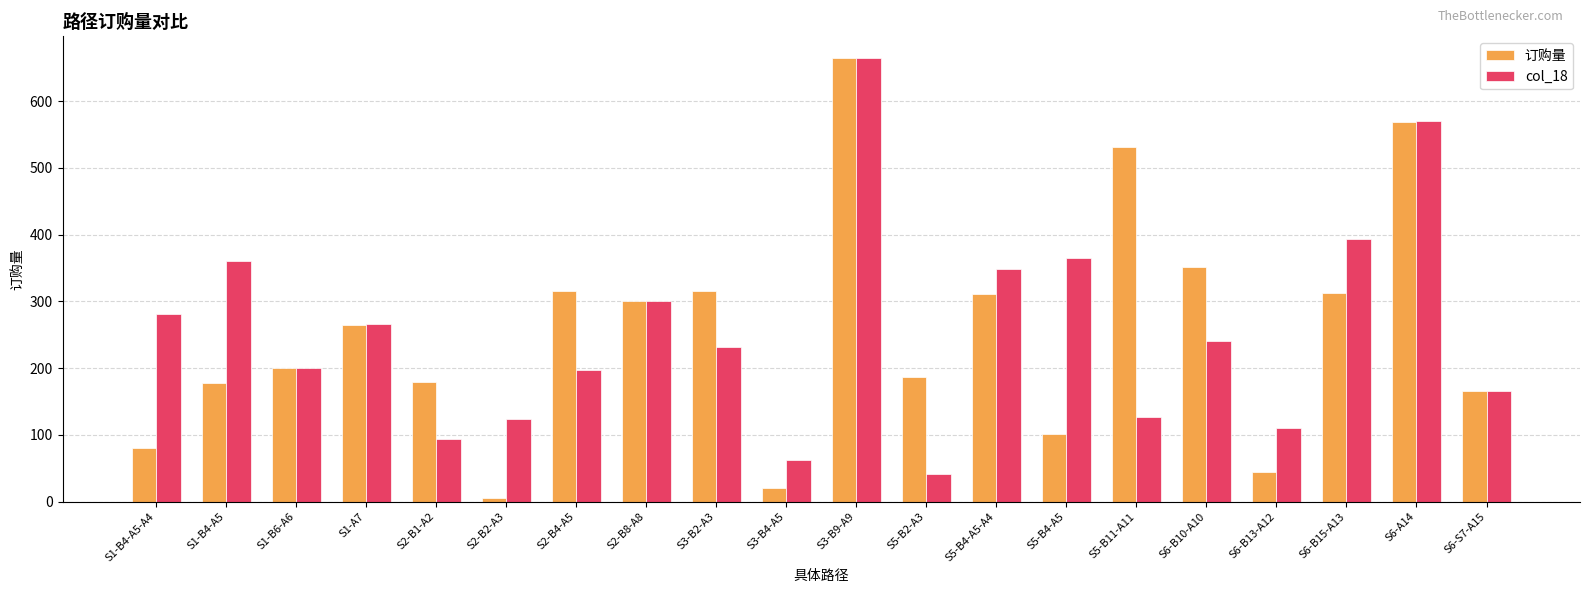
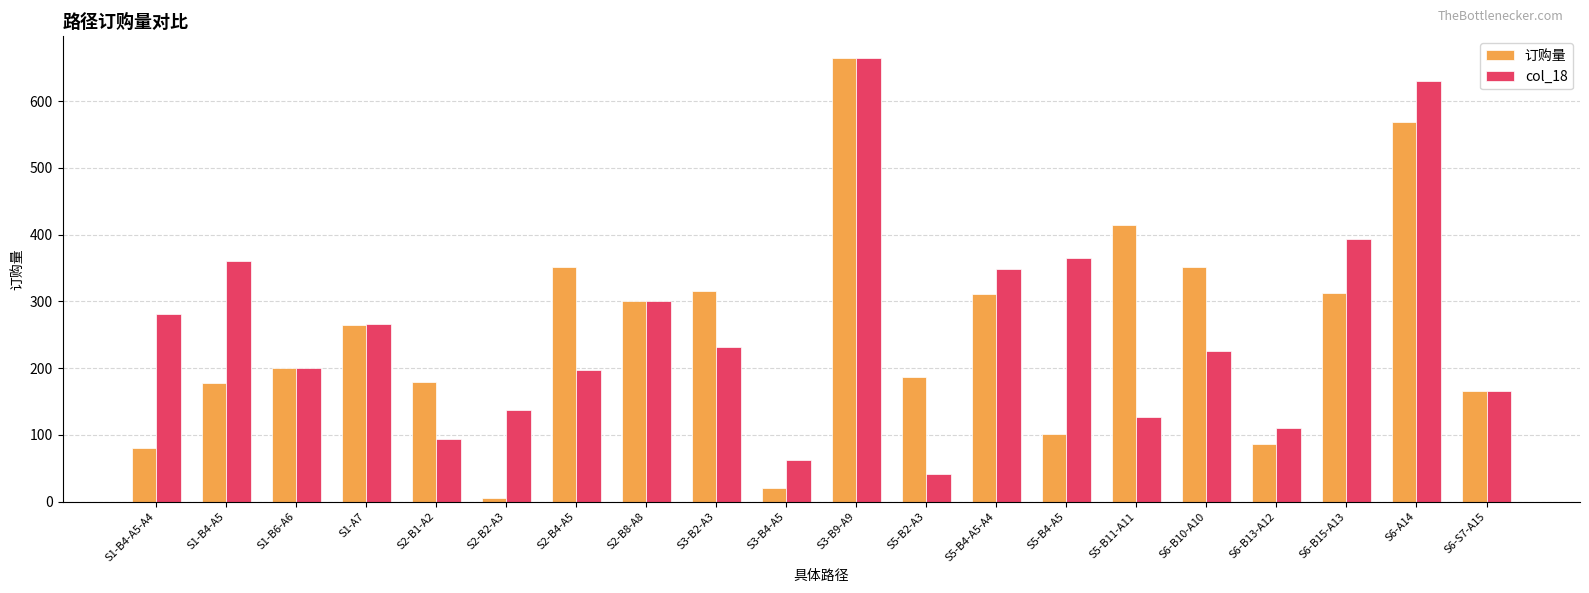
col_18, S2-B2-A3: 120 -> 140
订购量, S2-B4-A5: 320 -> 350
订购量, S5-B11-A11: 530 -> 420
col_18, S6-B10-A10: 240 -> 230
订购量, S6-B13-A12: 50 -> 90
col_18, S6-A14: 570 -> 630
